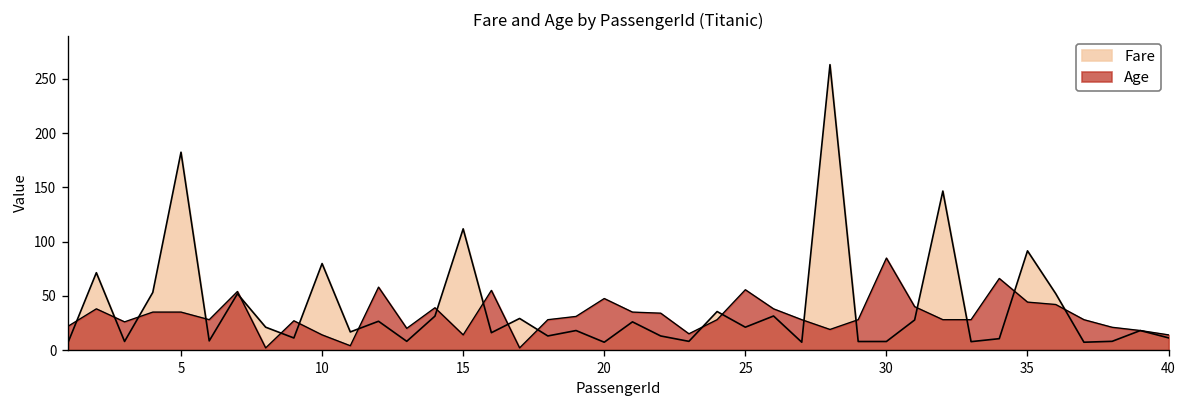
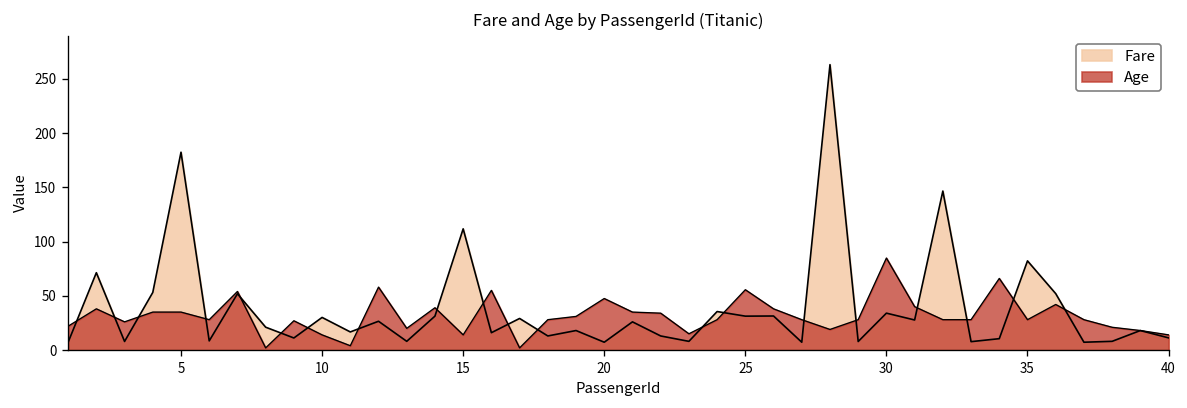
Fare, 10: 80 -> 30
Fare, 25: 20 -> 30
Fare, 30: 10 -> 30
Fare, 35: 90 -> 80
Age, 35: 40 -> 30
